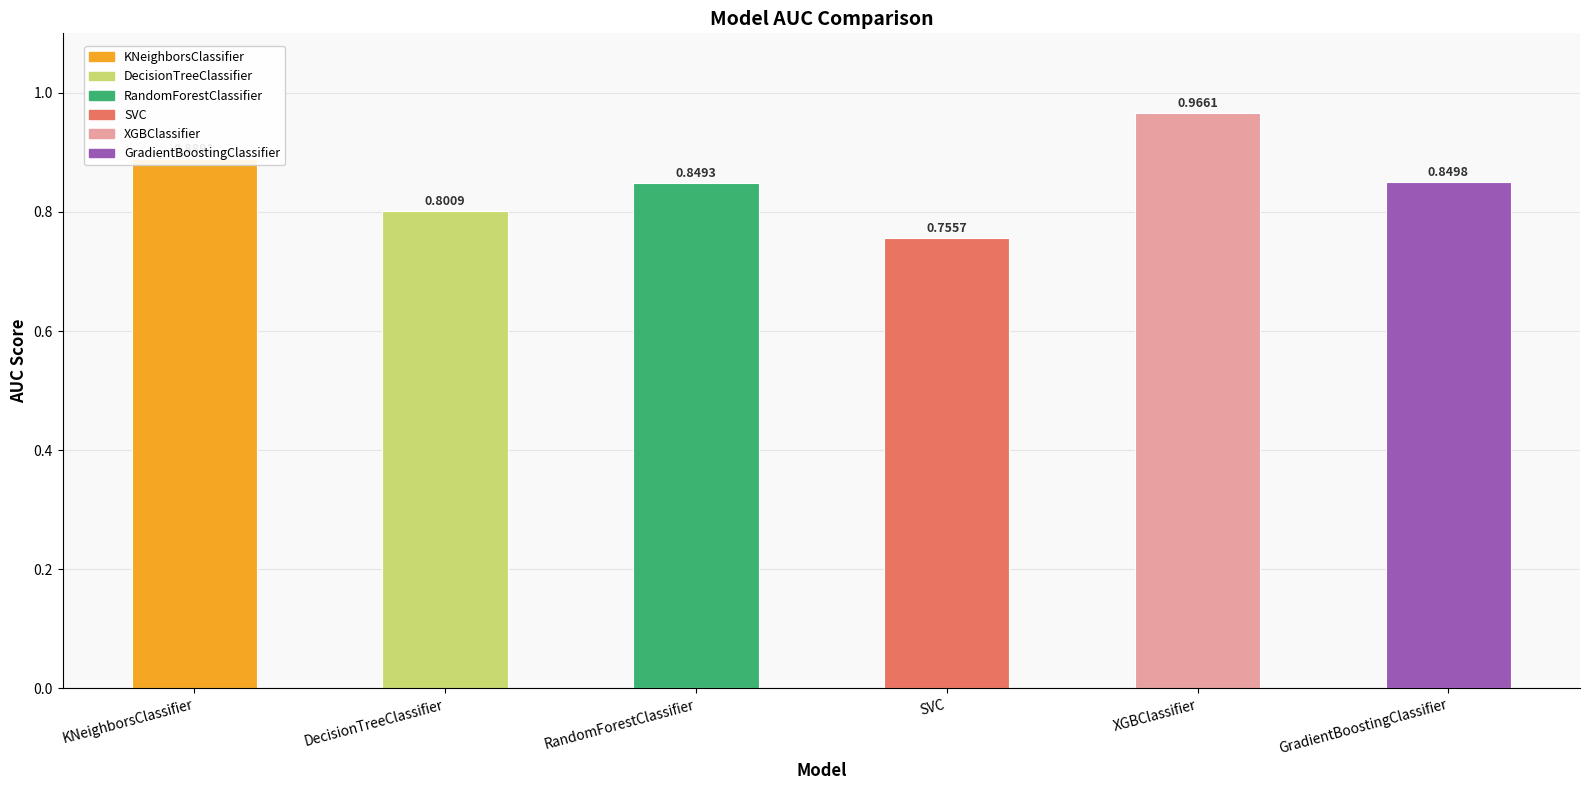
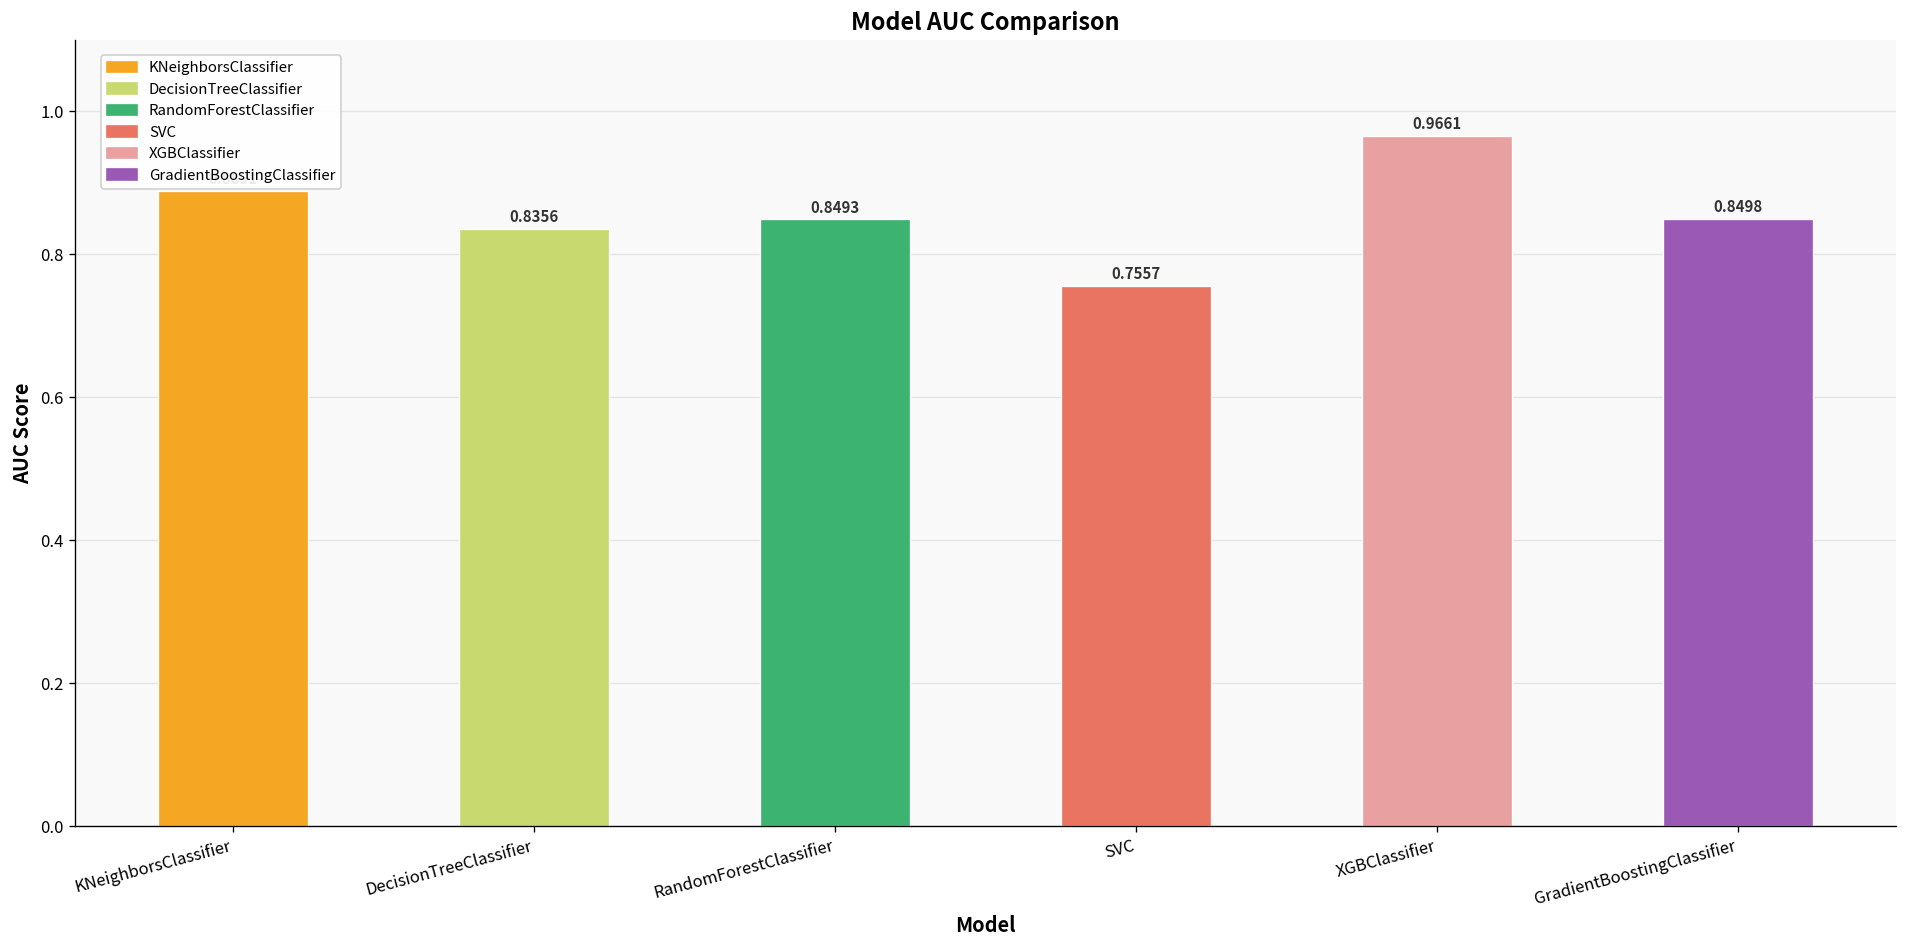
DecisionTreeClassifier: 0.8009 -> 0.8356
